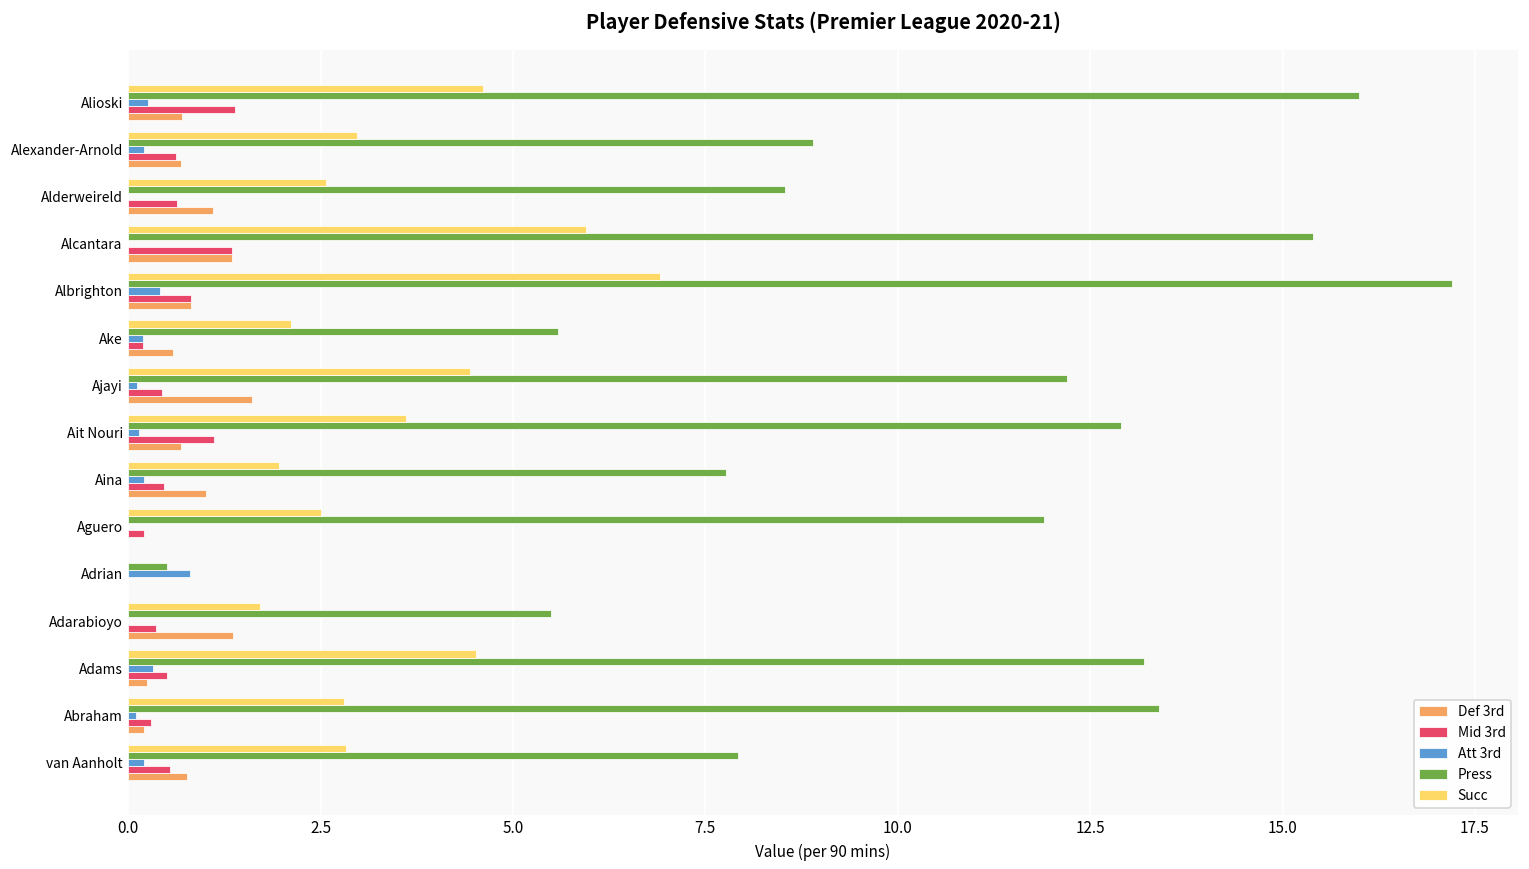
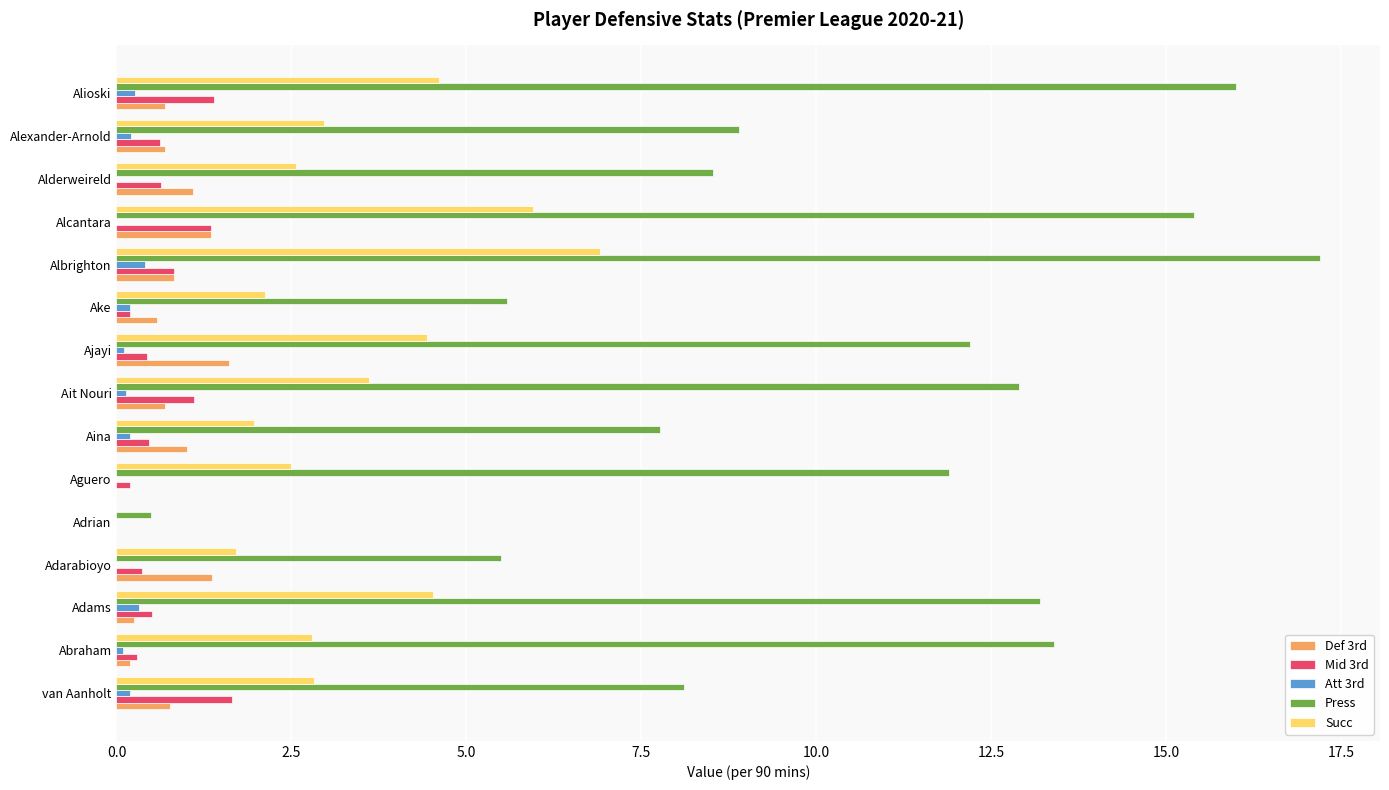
Att 3rd, Adrian: 0.8 -> 0.0
Press, van Aanholt: 7.9 -> 8.1
Mid 3rd, van Aanholt: 0.5 -> 1.7
